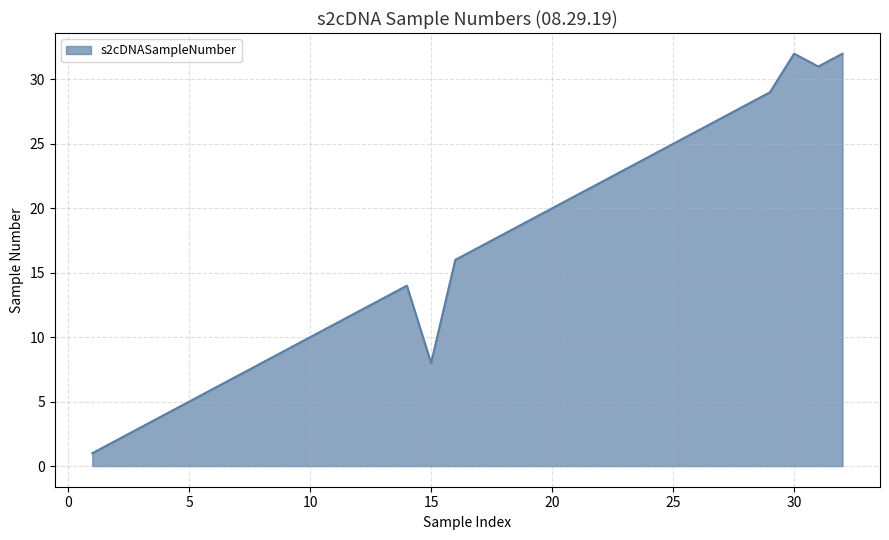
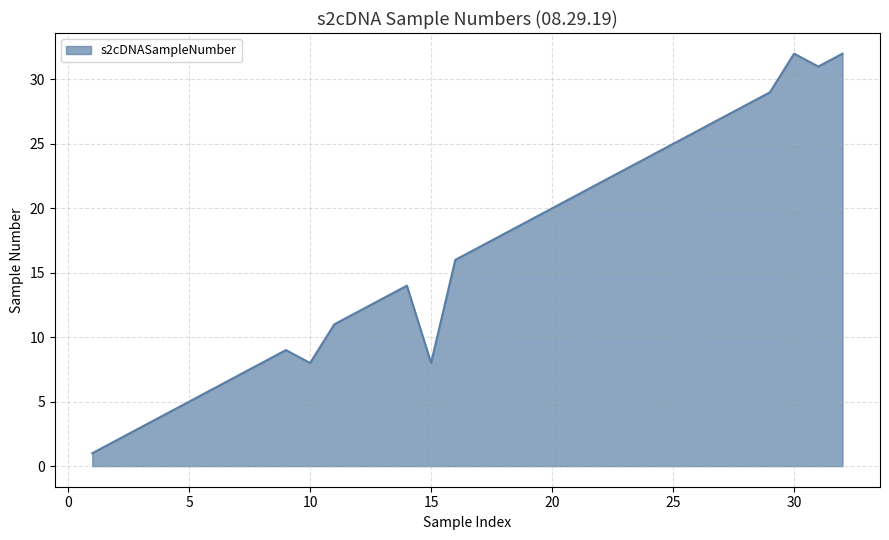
10: 10 -> 8
